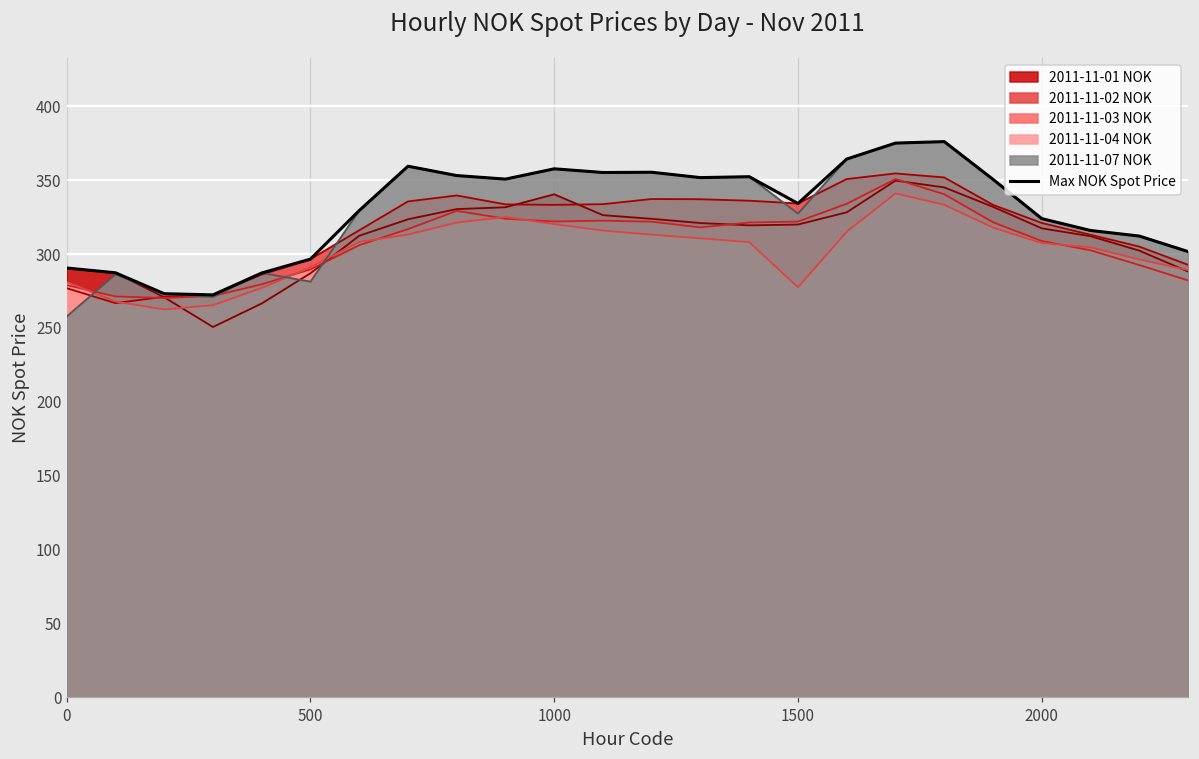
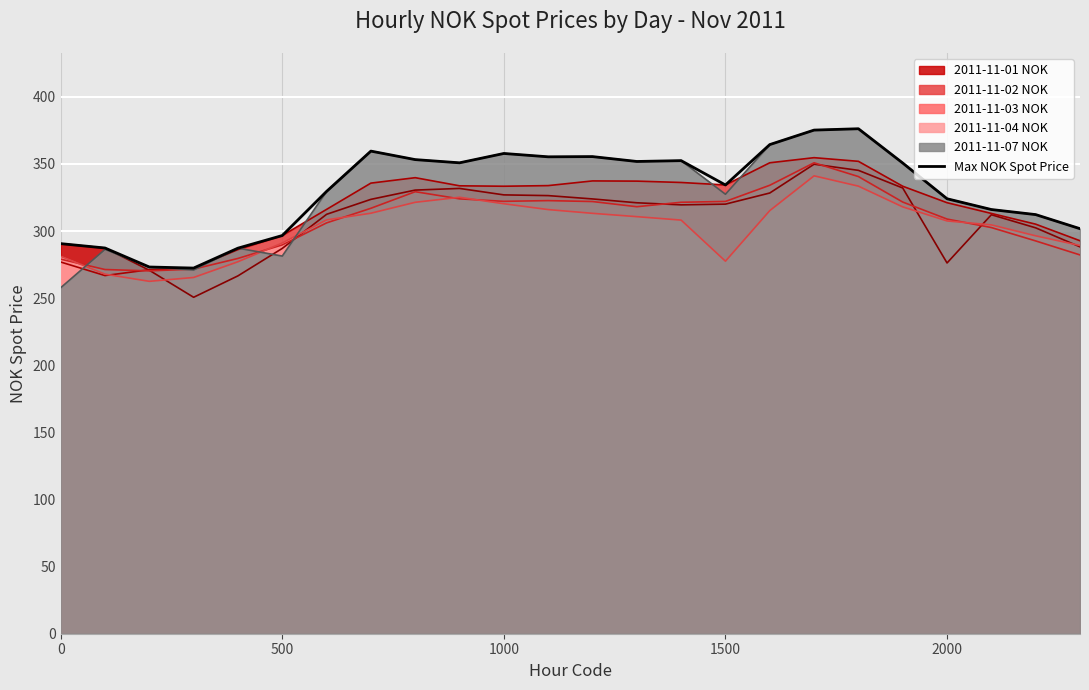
2011-11-01 NOK, 1000: 341 -> 327
2011-11-01 NOK, 2000: 317 -> 276
